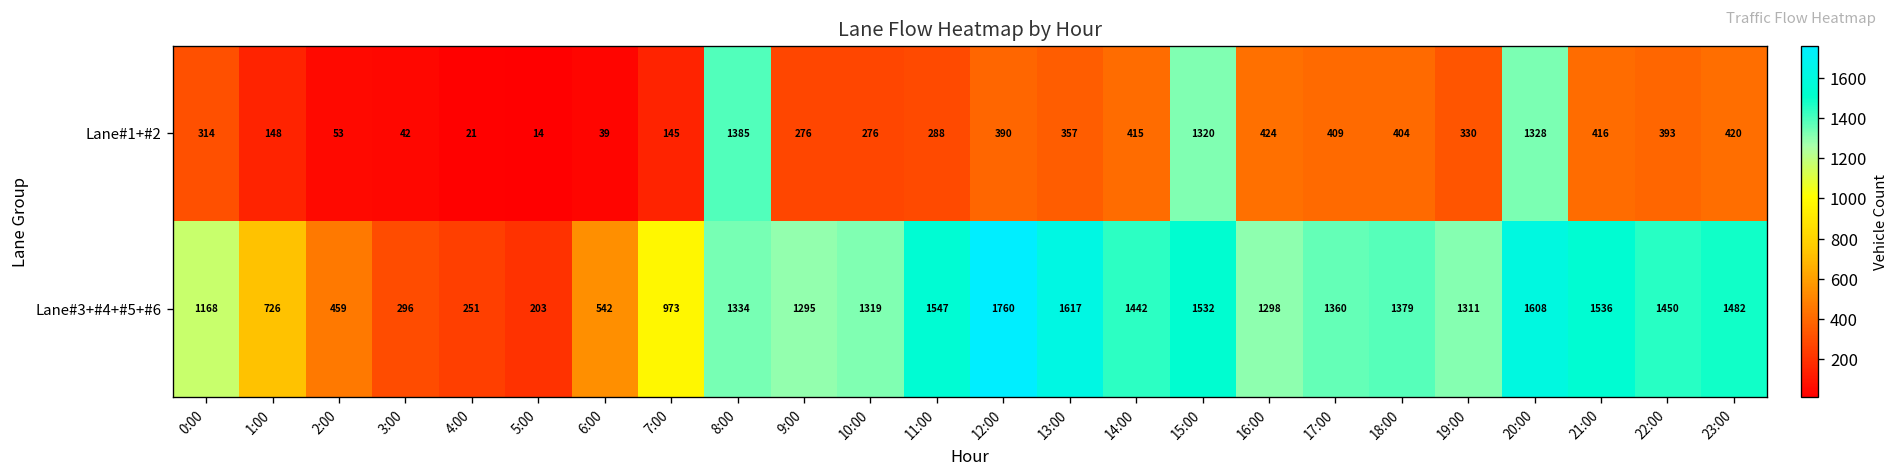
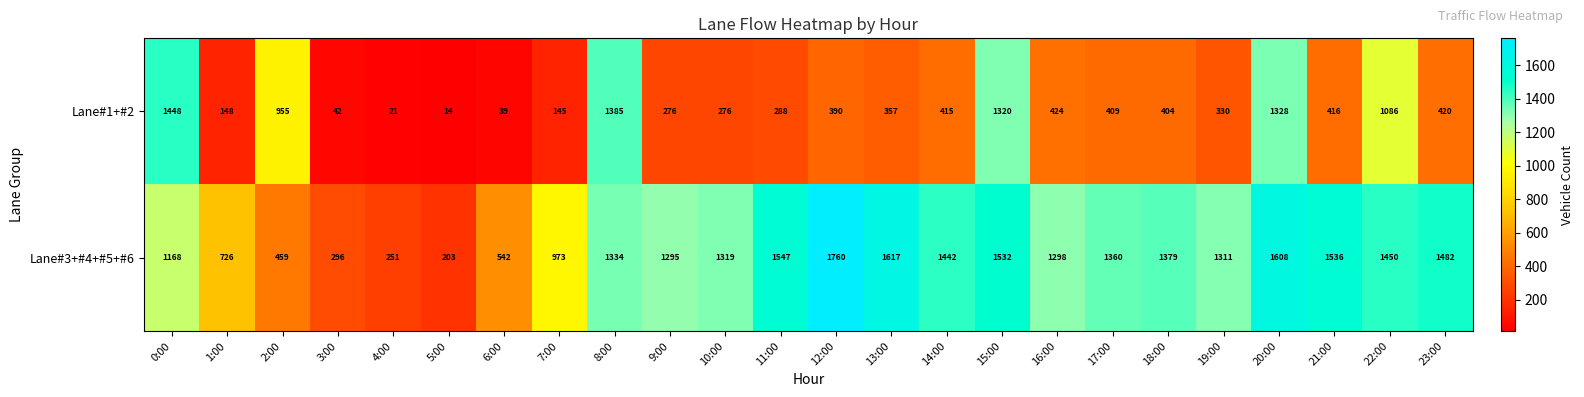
Lane#1+#2, 0:00: 314 -> 1448
Lane#1+#2, 2:00: 53 -> 955
Lane#1+#2, 22:00: 393 -> 1086
